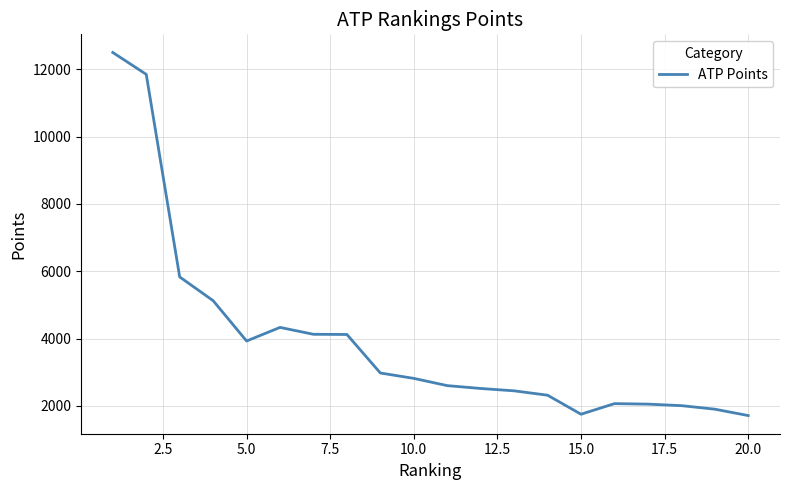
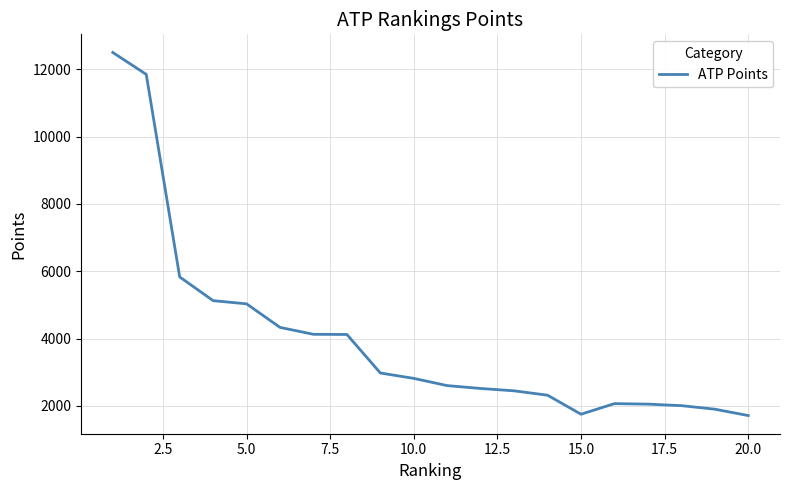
5.0: 3900 -> 5000
